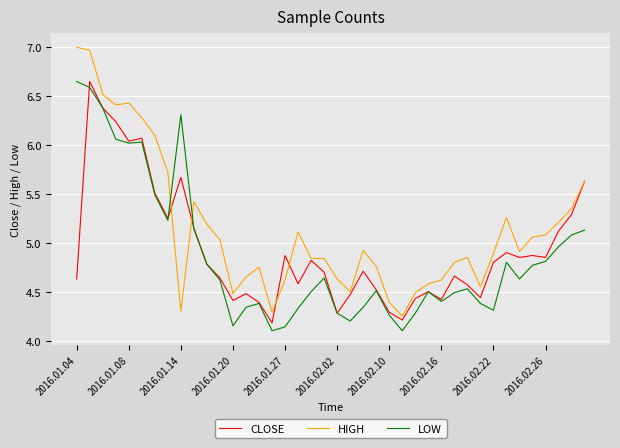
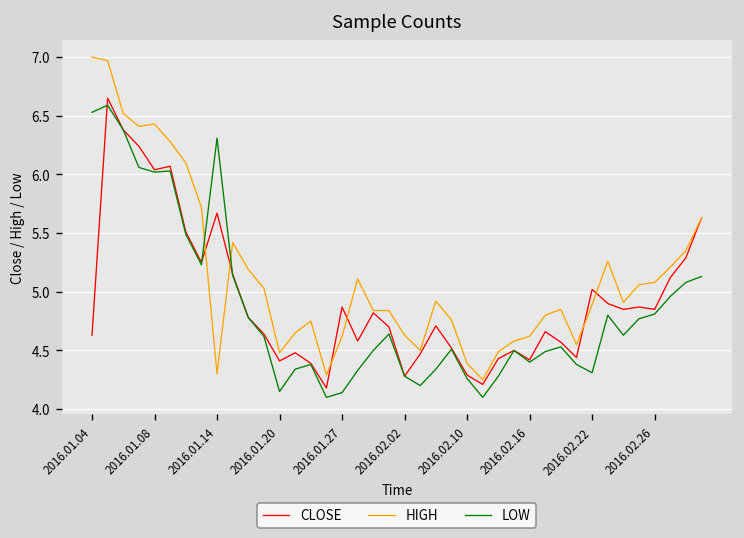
LOW, 2016.01.04: 6.7 -> 6.5
CLOSE, 2016.02.22: 4.8 -> 5.0
